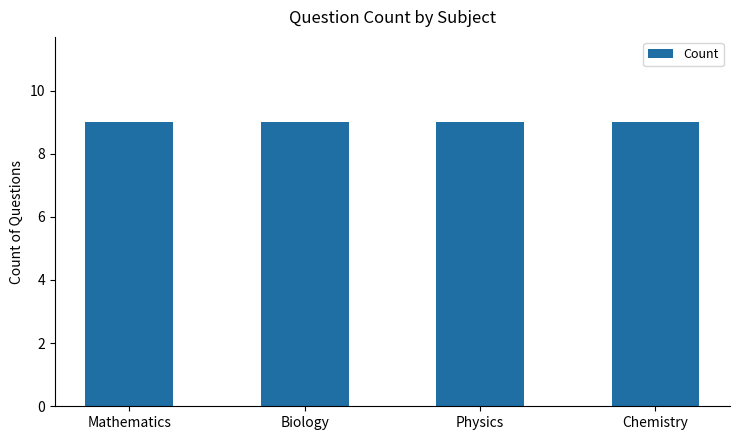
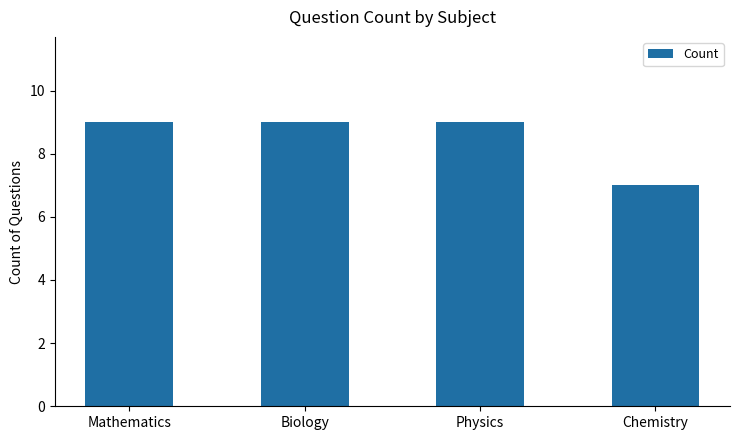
Chemistry: 9 -> 7
